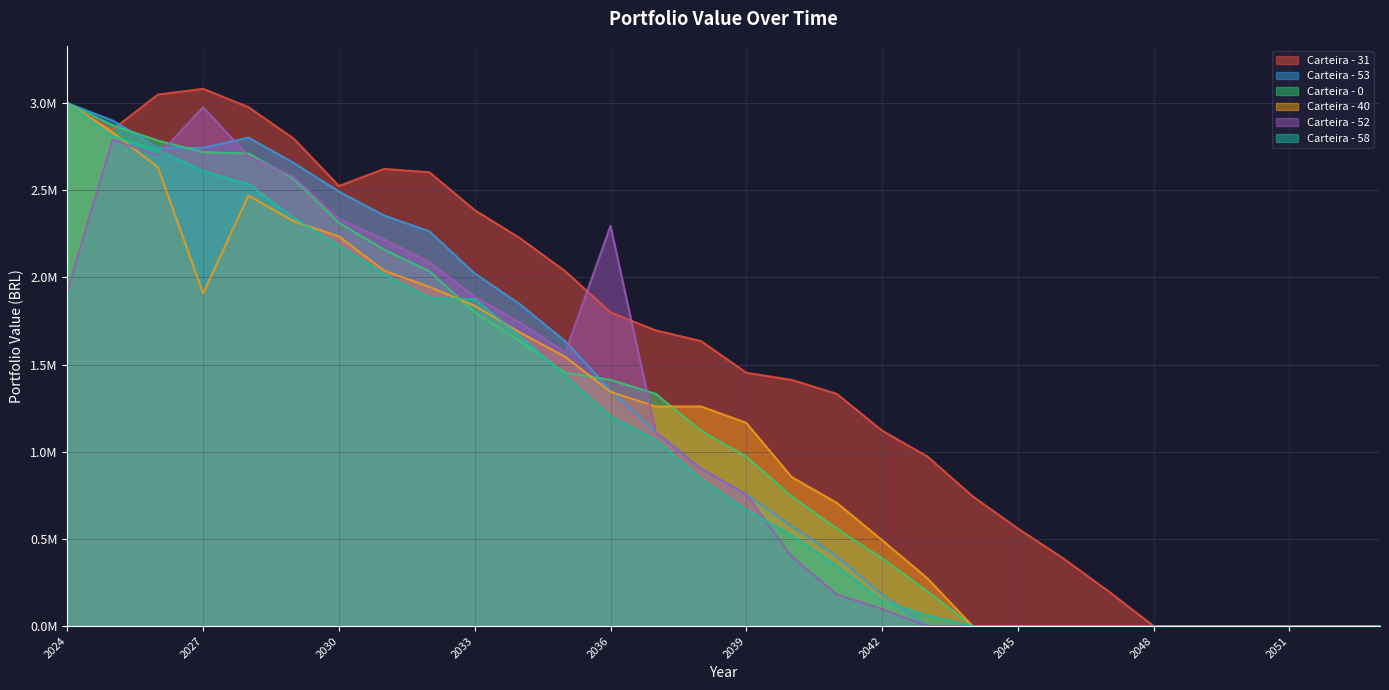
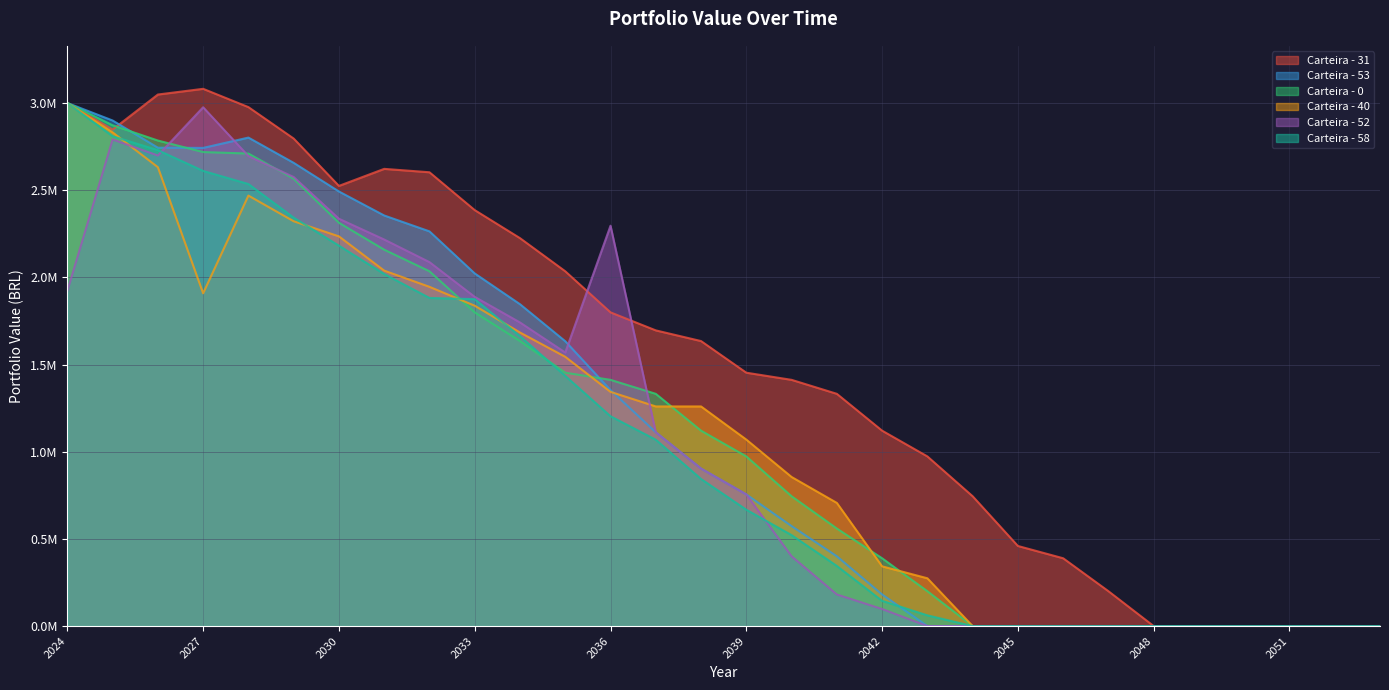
Carteira - 40, 2039: 1170000 -> 1070000
Carteira - 40, 2042: 490000 -> 340000
Carteira - 31, 2045: 560000 -> 460000
